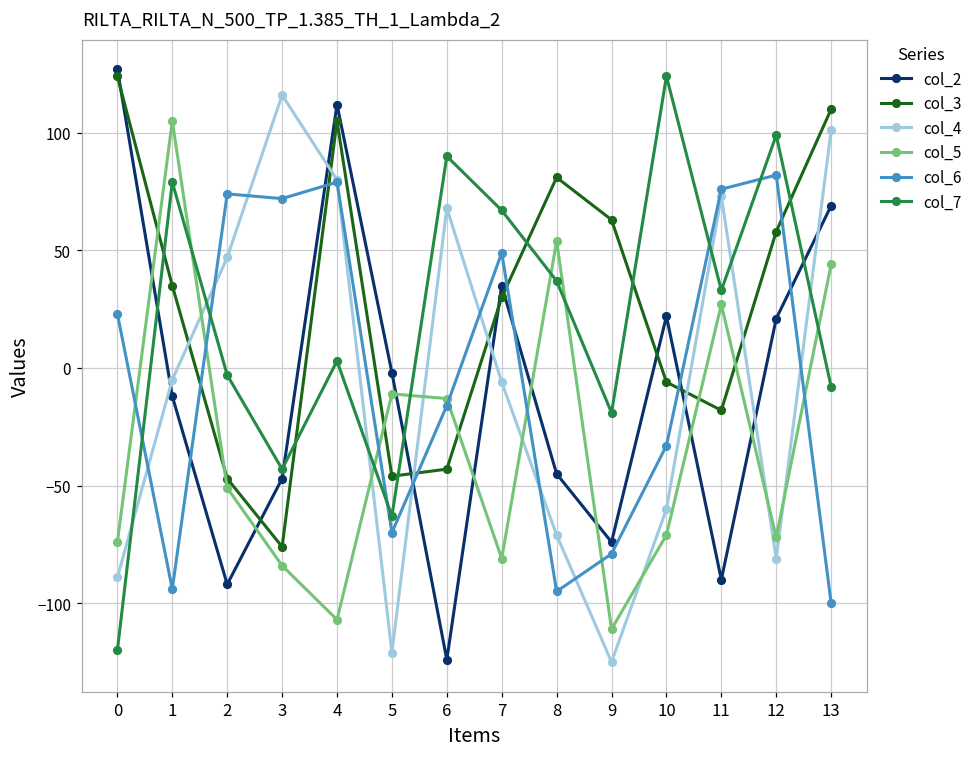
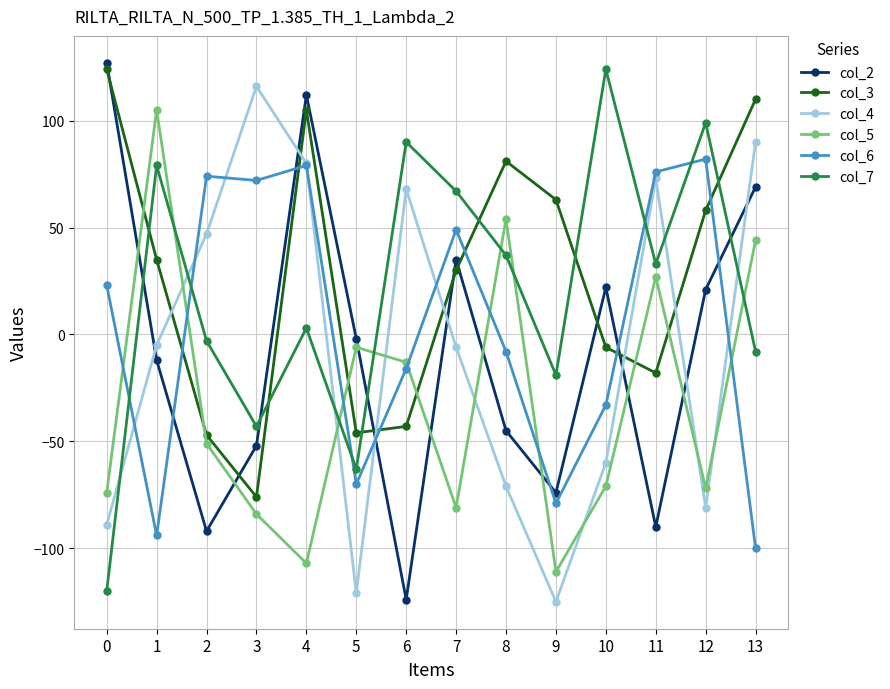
col_2, 3: -47 -> -52
col_5, 5: -11 -> -6
col_6, 8: -95 -> -8
col_4, 13: 101 -> 90
